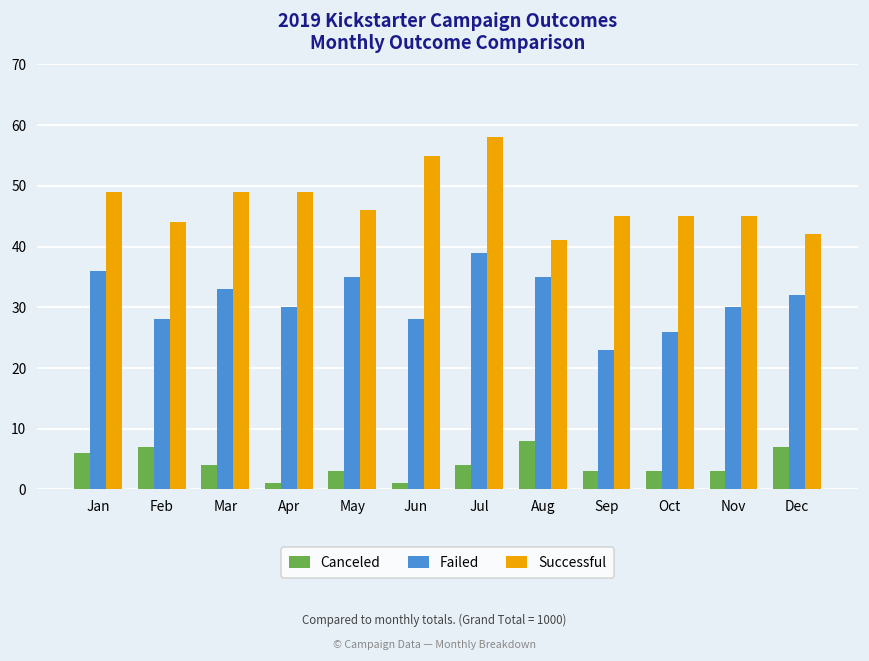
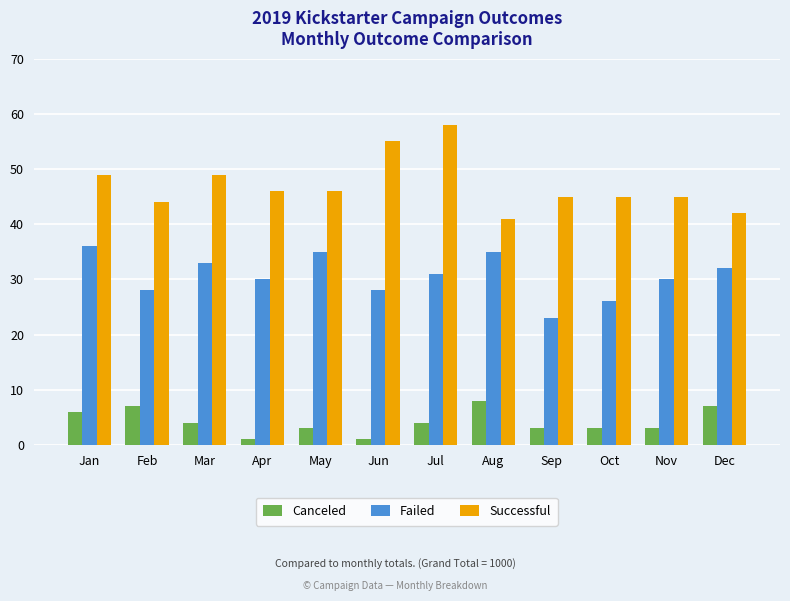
Successful, Apr: 49 -> 46
Failed, Jul: 39 -> 31
